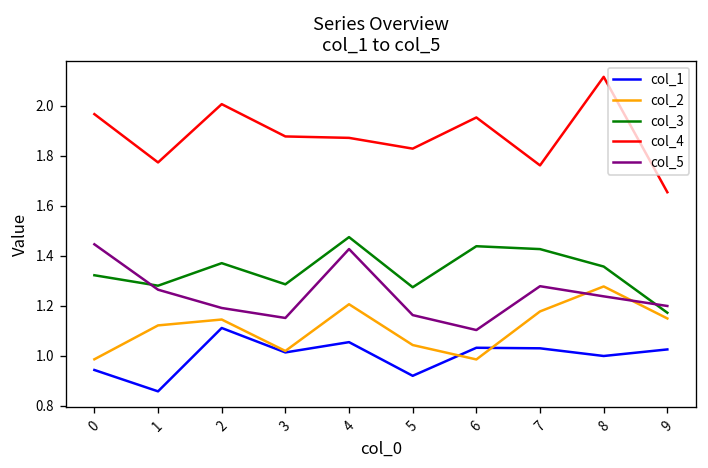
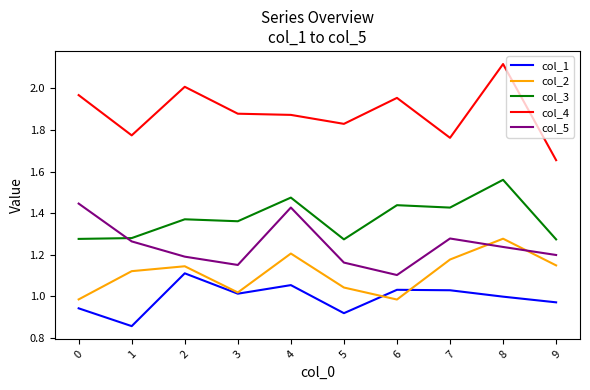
col_3, 0: 1.32 -> 1.28
col_3, 3: 1.29 -> 1.36
col_3, 8: 1.36 -> 1.56
col_1, 9: 1.03 -> 0.97
col_3, 9: 1.17 -> 1.27
